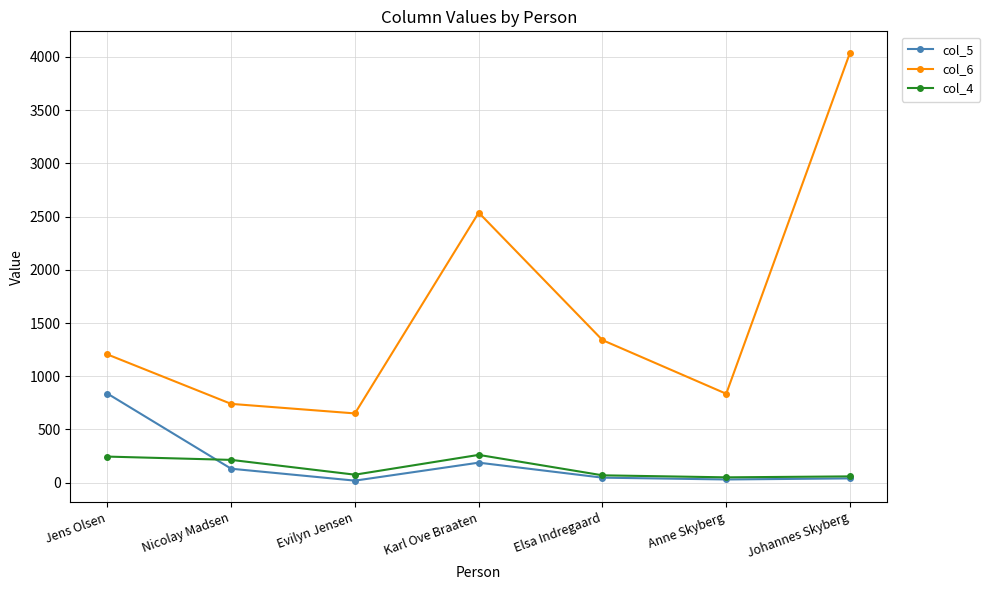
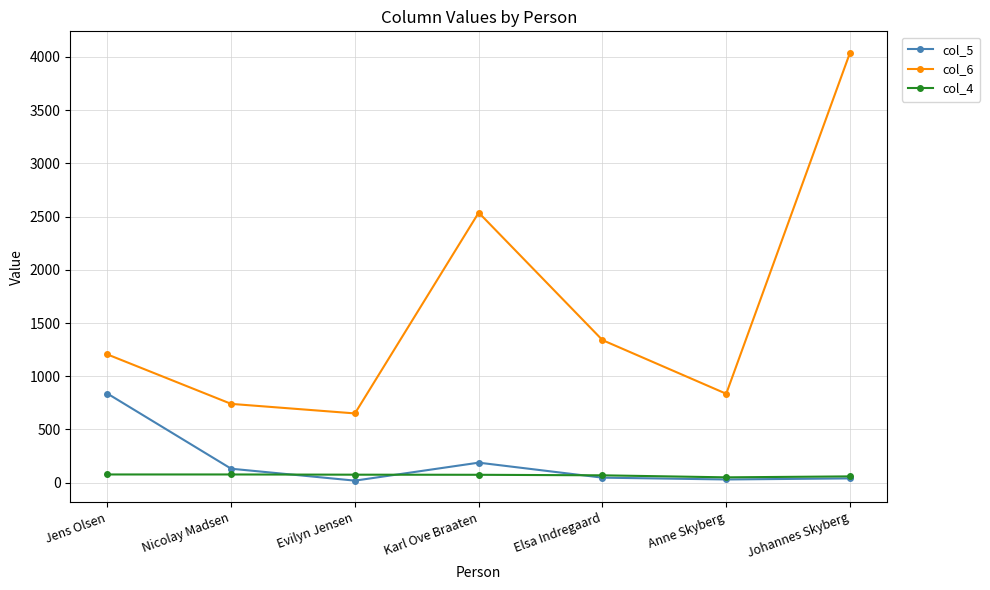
col_4, Jens Olsen: 250 -> 80
col_4, Nicolay Madsen: 210 -> 80
col_4, Karl Ove Braaten: 260 -> 70
